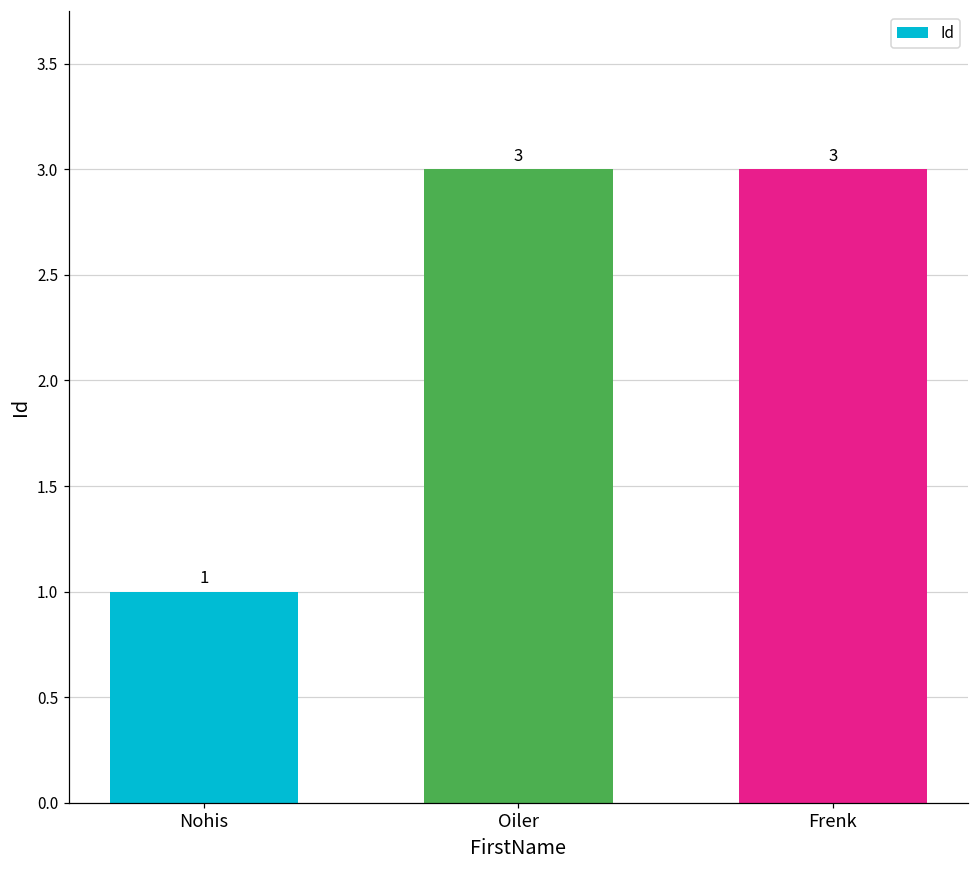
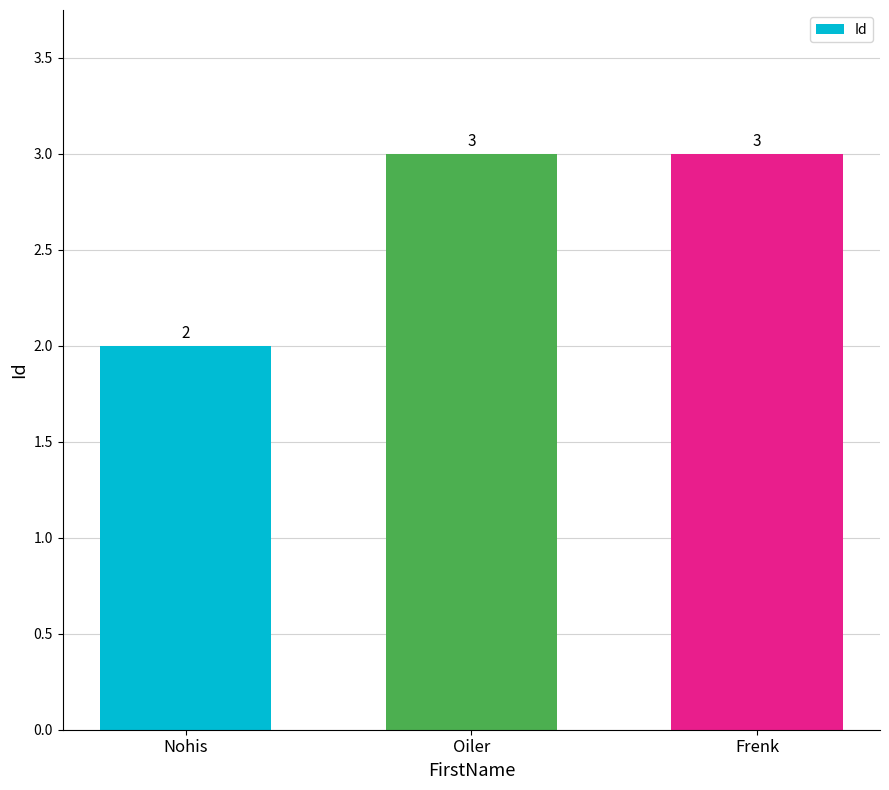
Nohis: 1 -> 2
